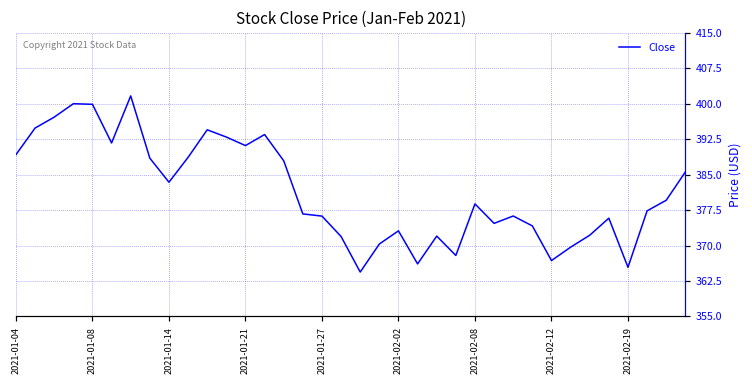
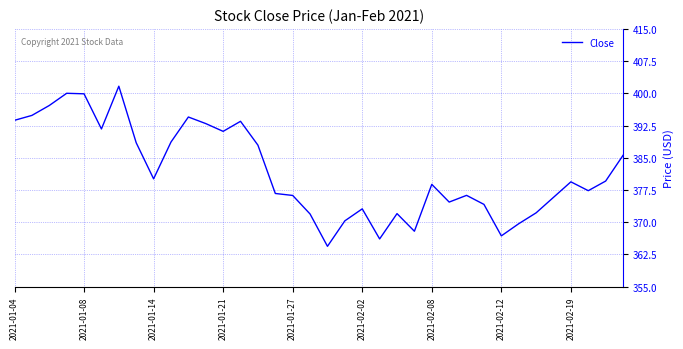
2021-01-04: 389 -> 394
2021-01-14: 383 -> 380
2021-02-19: 365 -> 379
